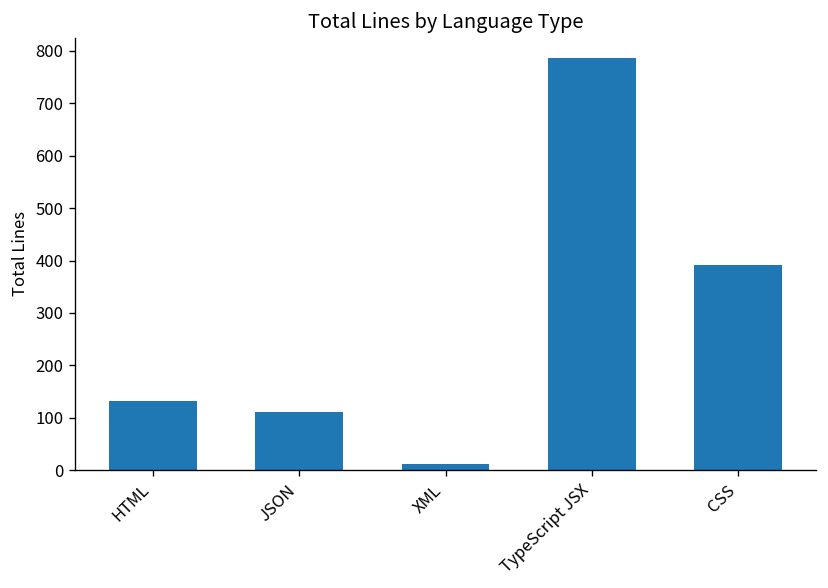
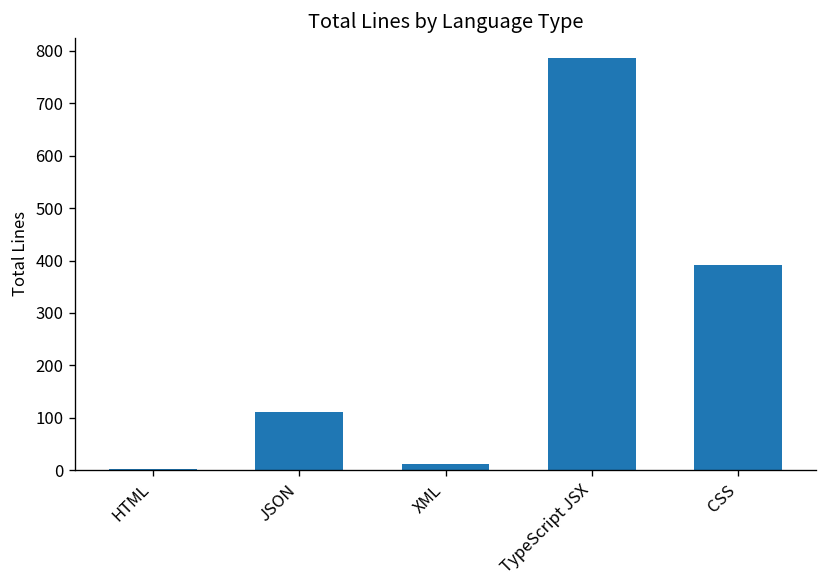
HTML: 130 -> 0
